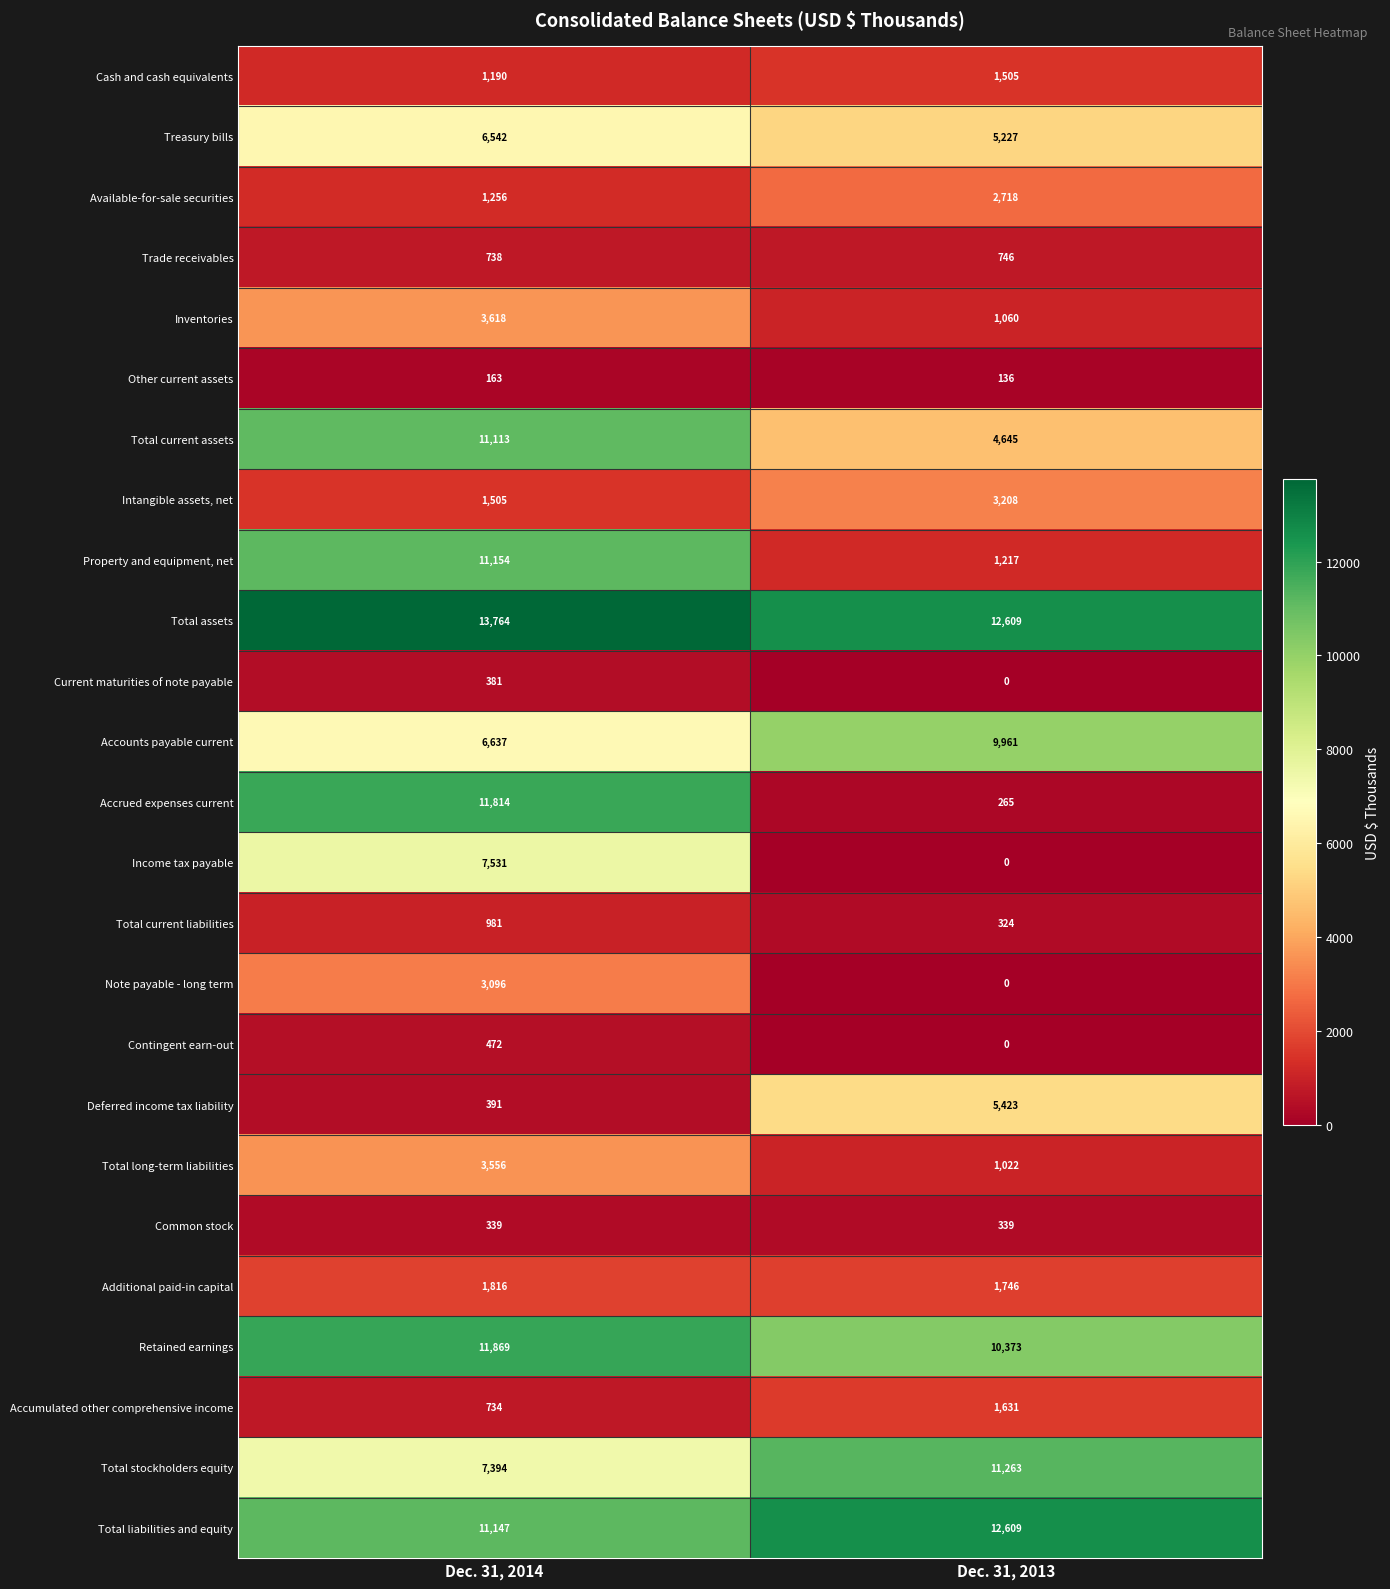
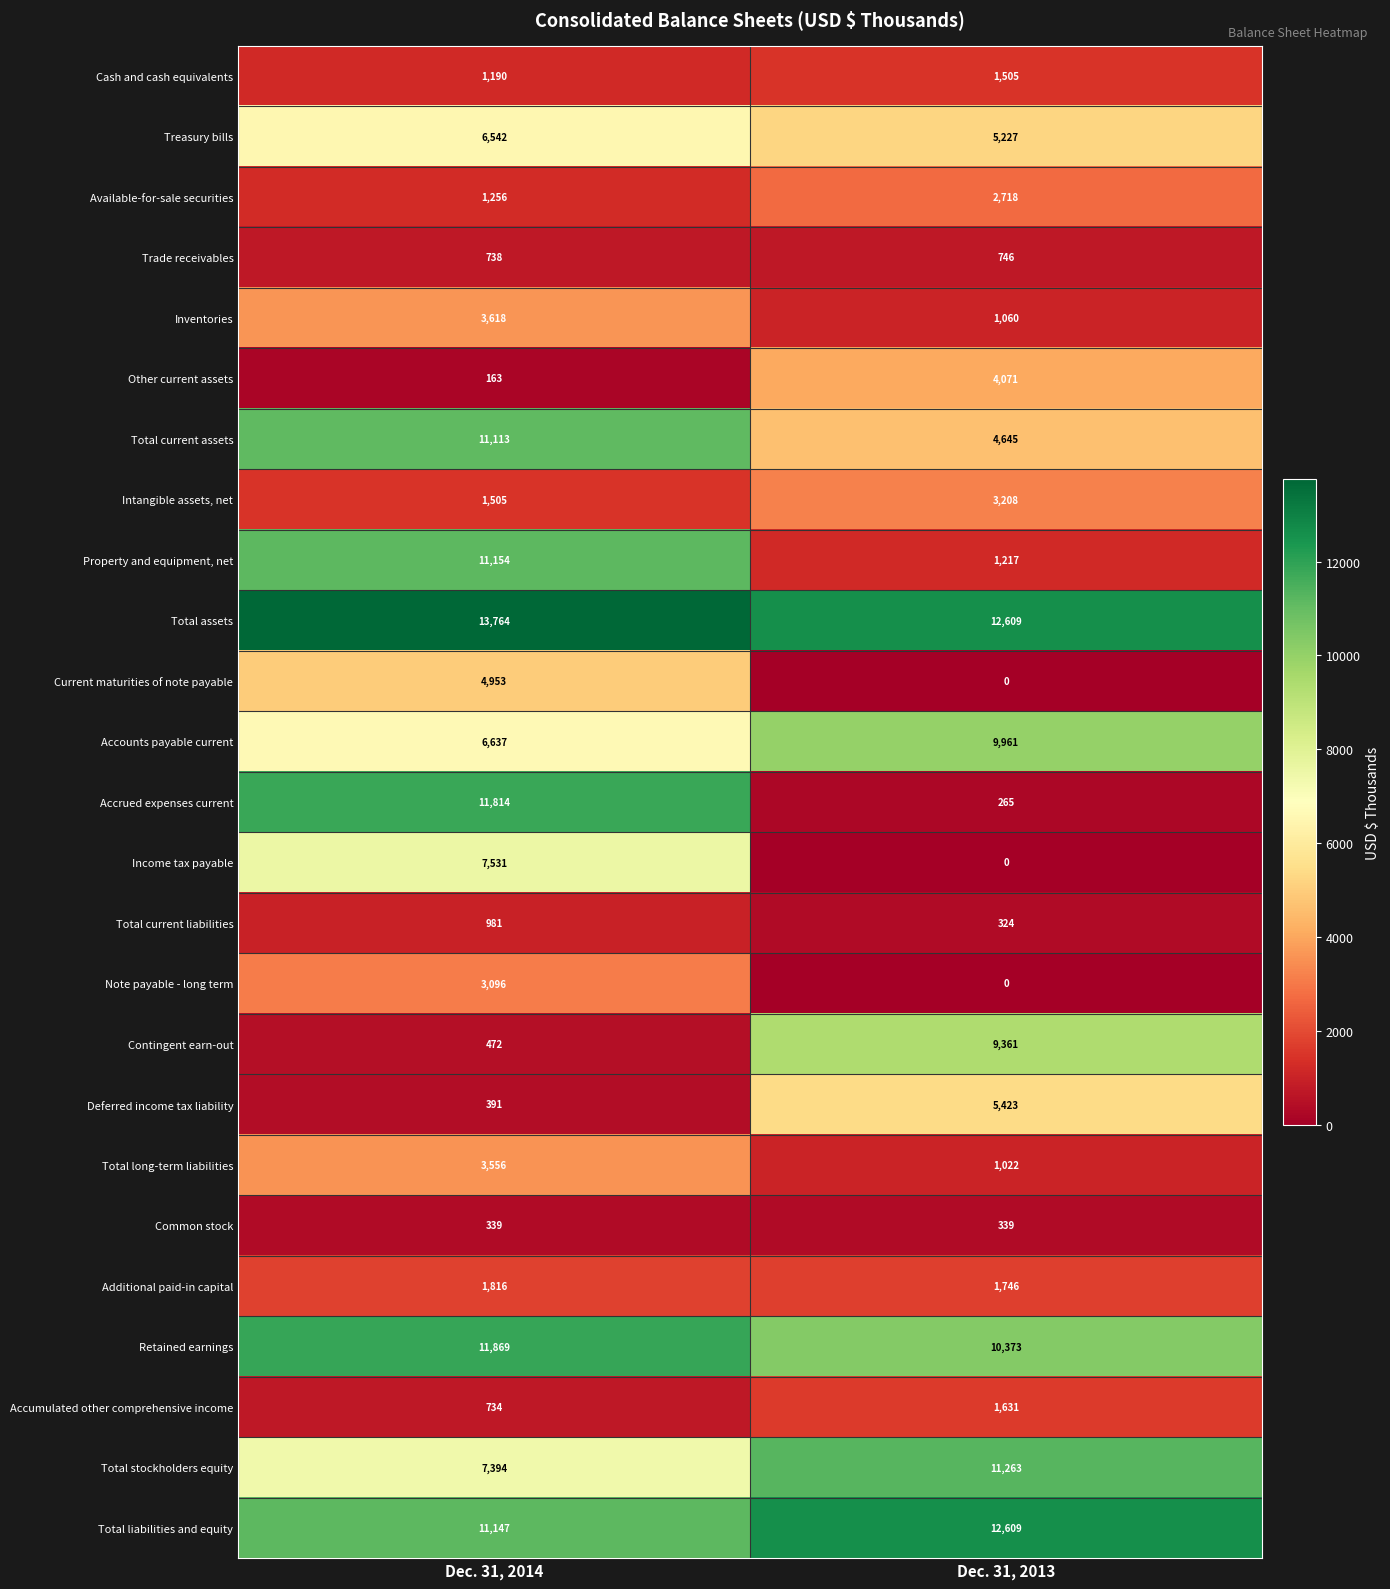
Other current assets, Dec. 31, 2013: 136 -> 4,071
Current maturities of note payable, Dec. 31, 2014: 381 -> 4,953
Contingent earn-out, Dec. 31, 2013: 0 -> 9,361
